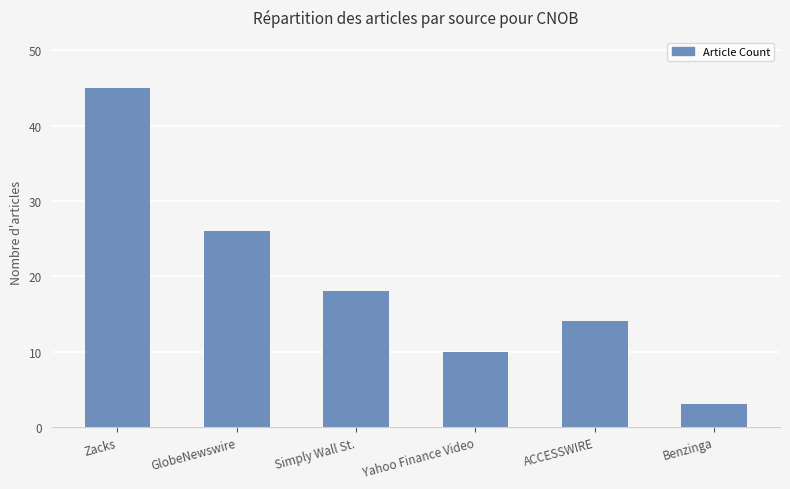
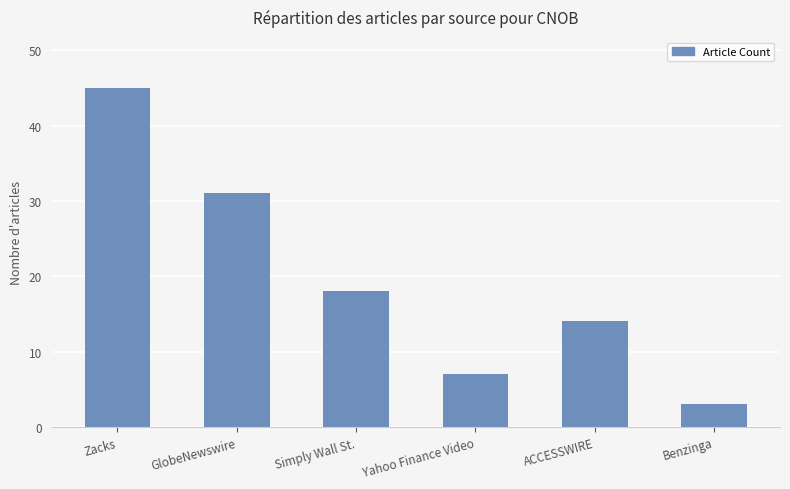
GlobeNewswire: 26 -> 31
Yahoo Finance Video: 10 -> 7
